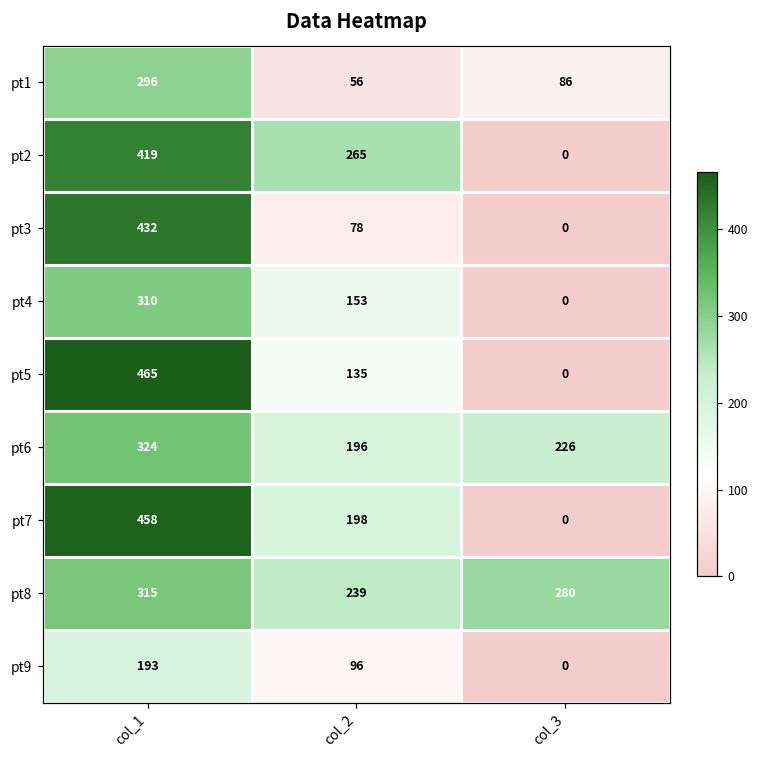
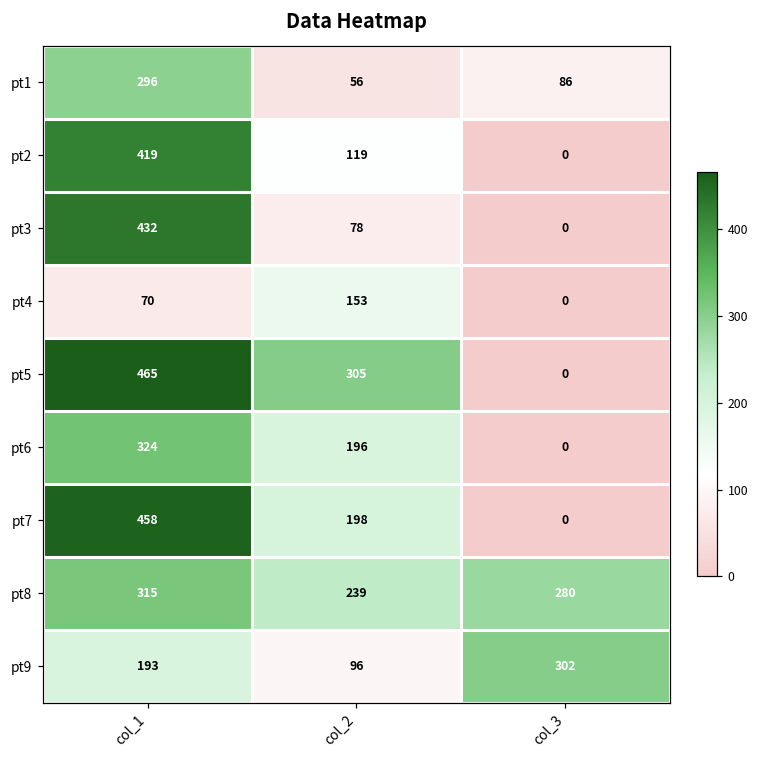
pt2, col_2: 265 -> 119
pt4, col_1: 310 -> 70
pt5, col_2: 135 -> 305
pt6, col_3: 226 -> 0
pt9, col_3: 0 -> 302
